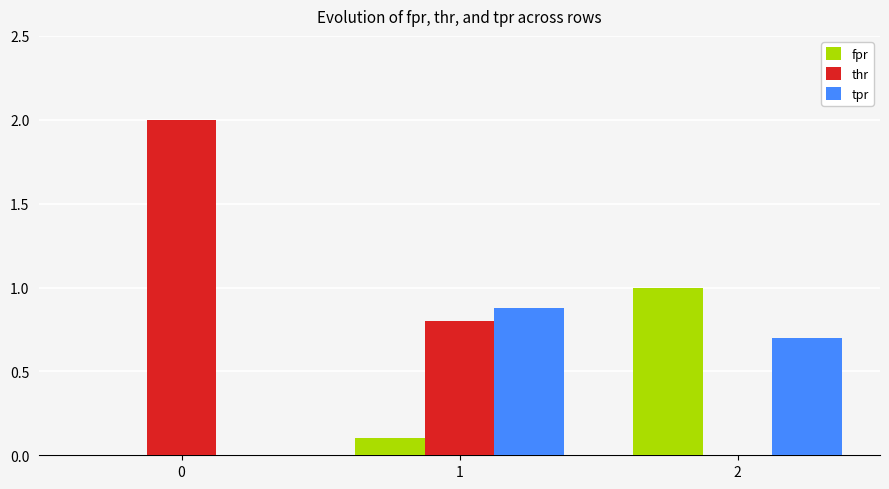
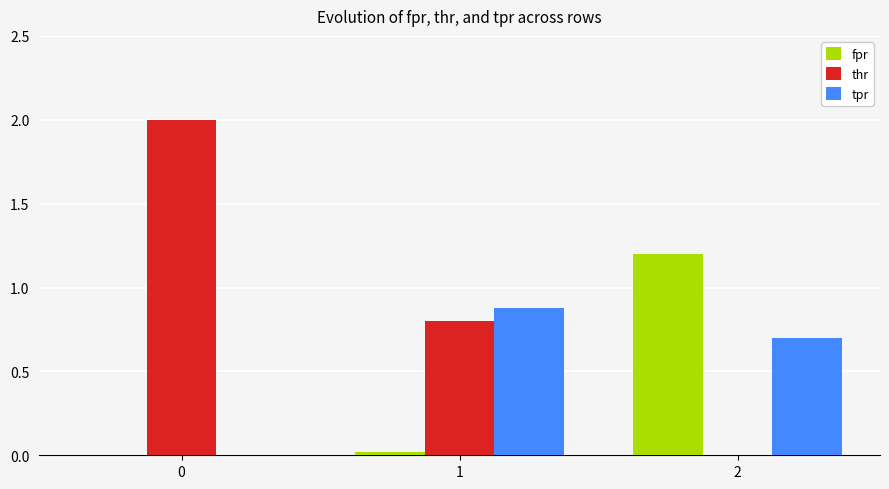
fpr, 1: 0.10 -> 0.02
fpr, 2: 1.0 -> 1.2
